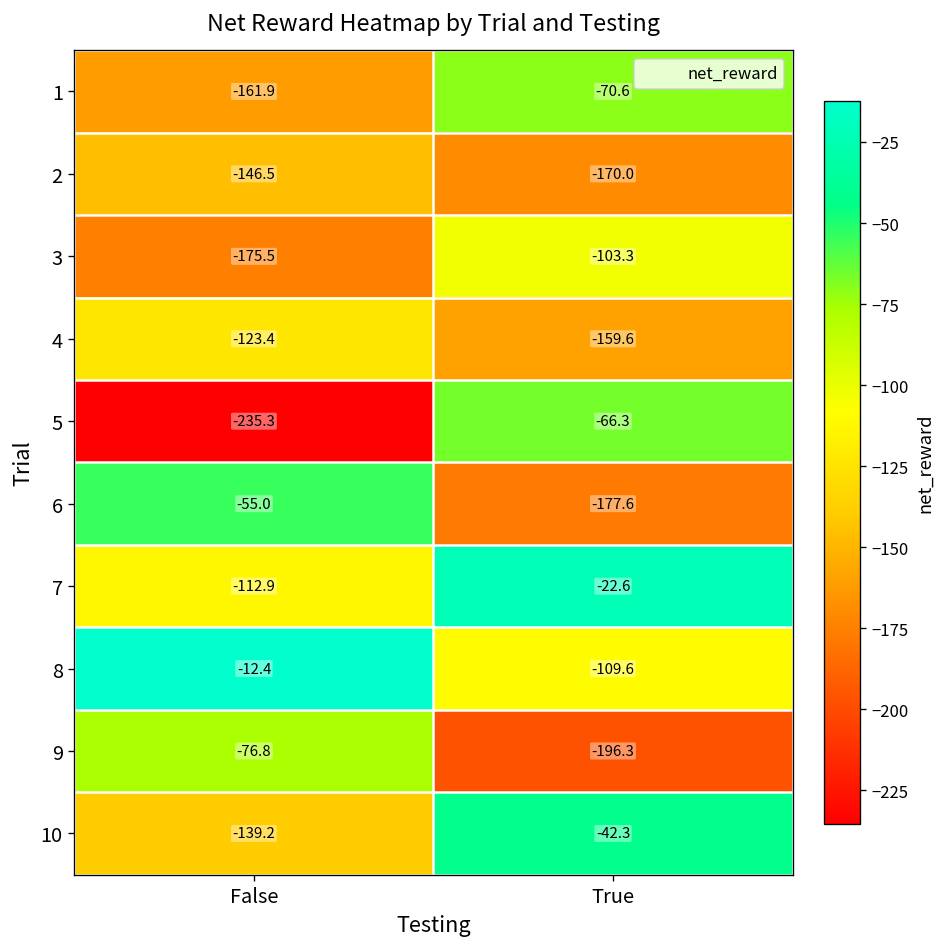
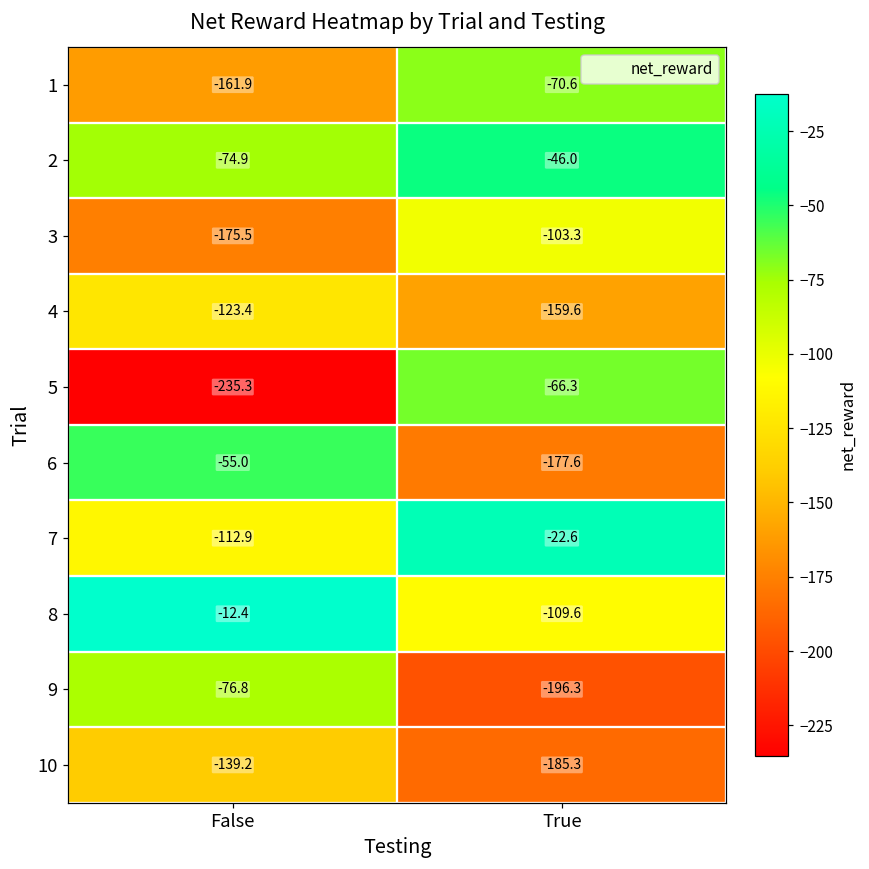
2, False: -146.5 -> -74.9
2, True: -170.0 -> -46.0
10, True: -42.3 -> -185.3
